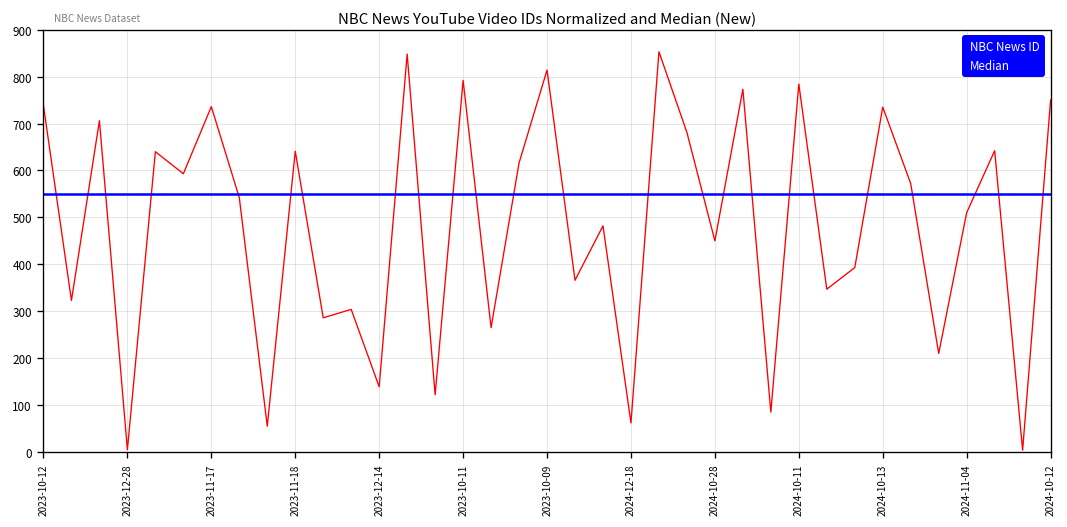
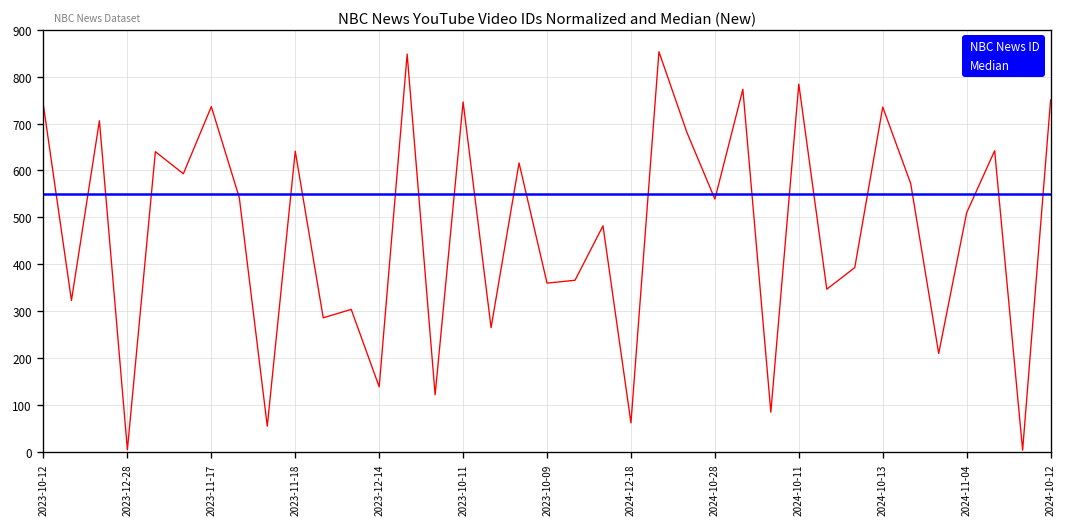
NBC News ID, 2023-10-11: 790 -> 750
NBC News ID, 2023-10-09: 810 -> 360
NBC News ID, 2024-10-28: 450 -> 540
